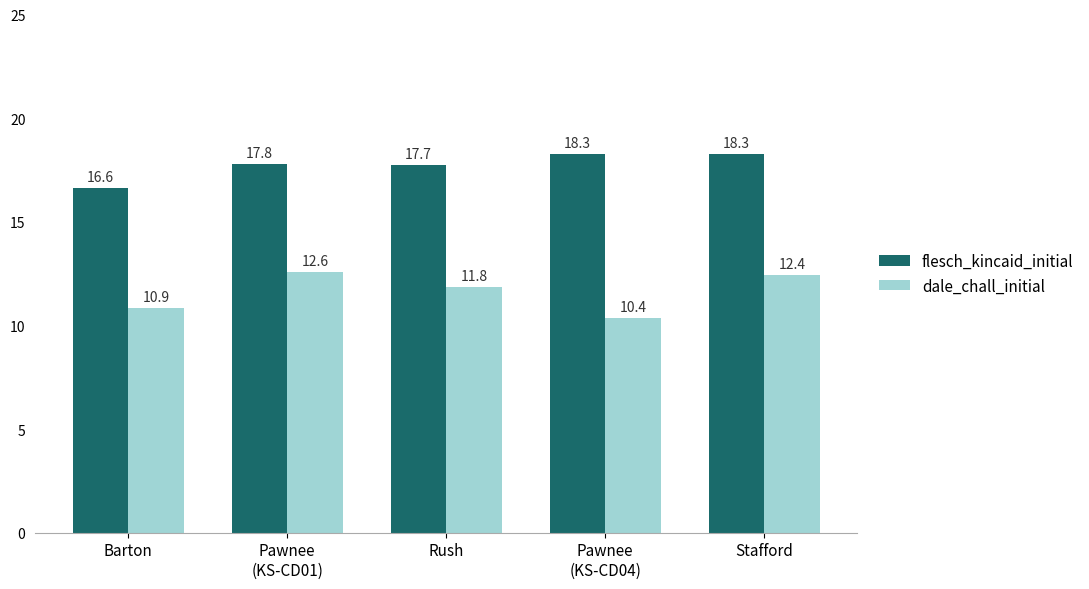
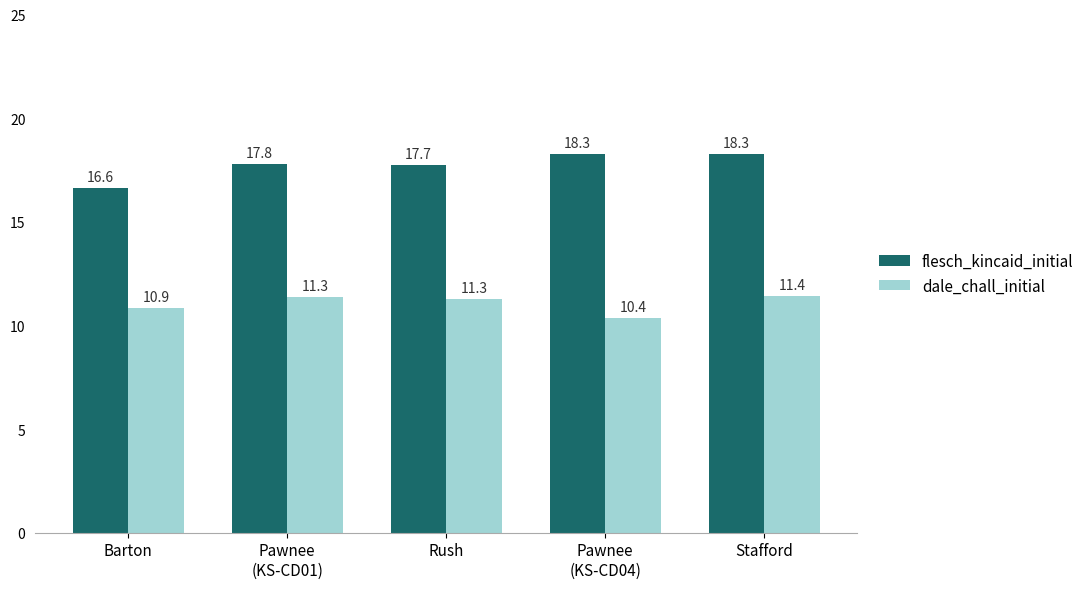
dale_chall_initial, Pawnee (KS-CD01): 12.6 -> 11.3
dale_chall_initial, Rush: 11.8 -> 11.3
dale_chall_initial, Stafford: 12.4 -> 11.4
